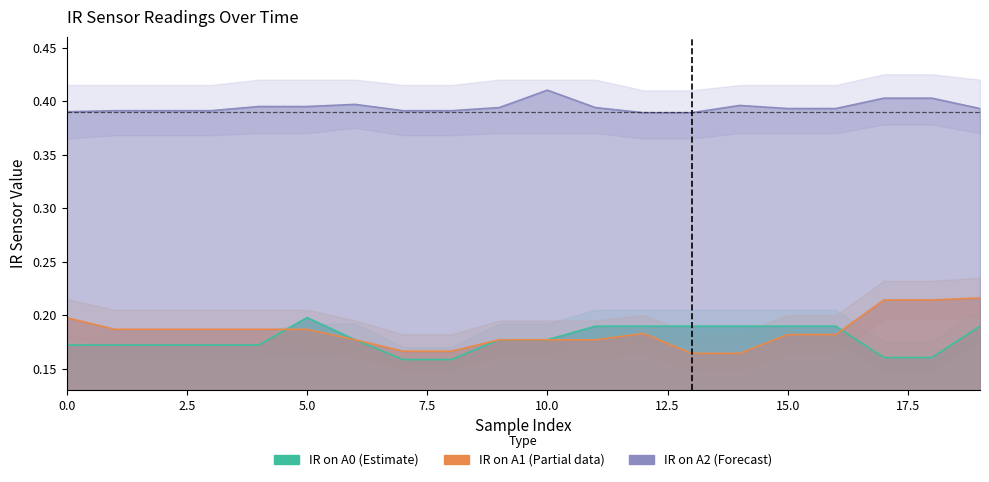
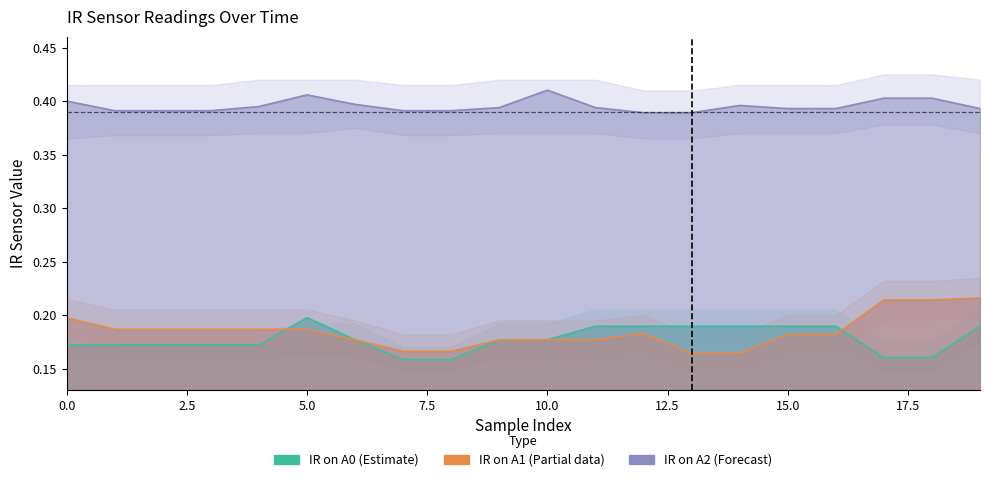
IR on A2 (Forecast), 0.0: 0.39 -> 0.40
IR on A2 (Forecast), 5.0: 0.395 -> 0.406
